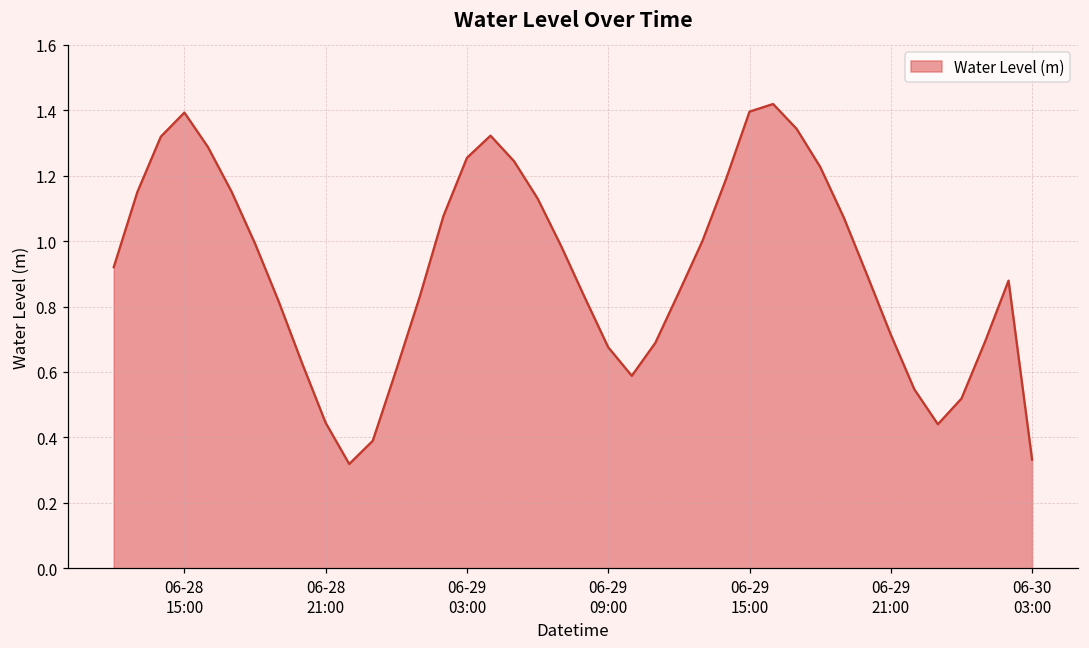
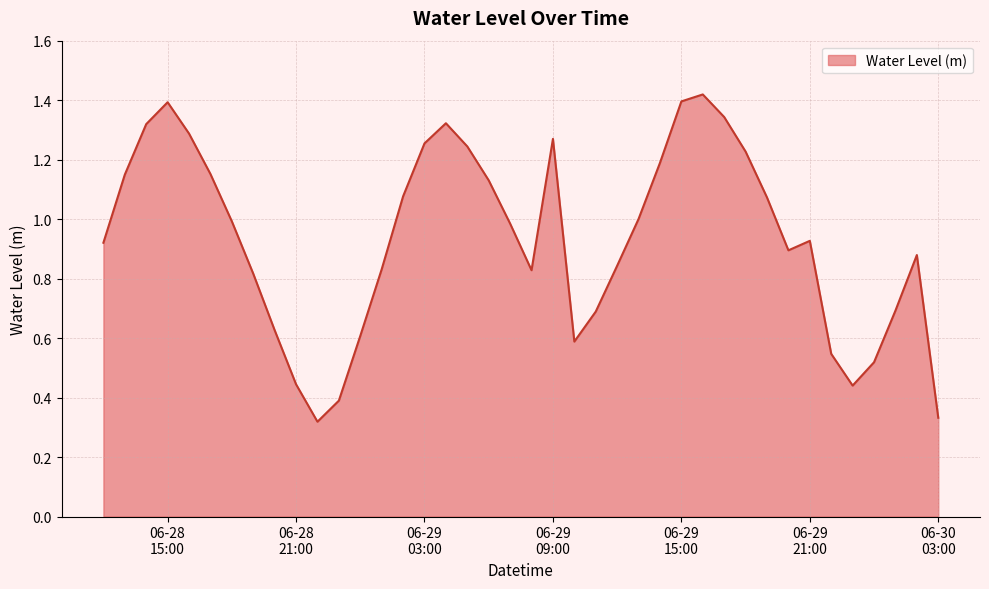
06-29 09:00: 0.68 -> 1.27
06-29 21:00: 0.71 -> 0.93
